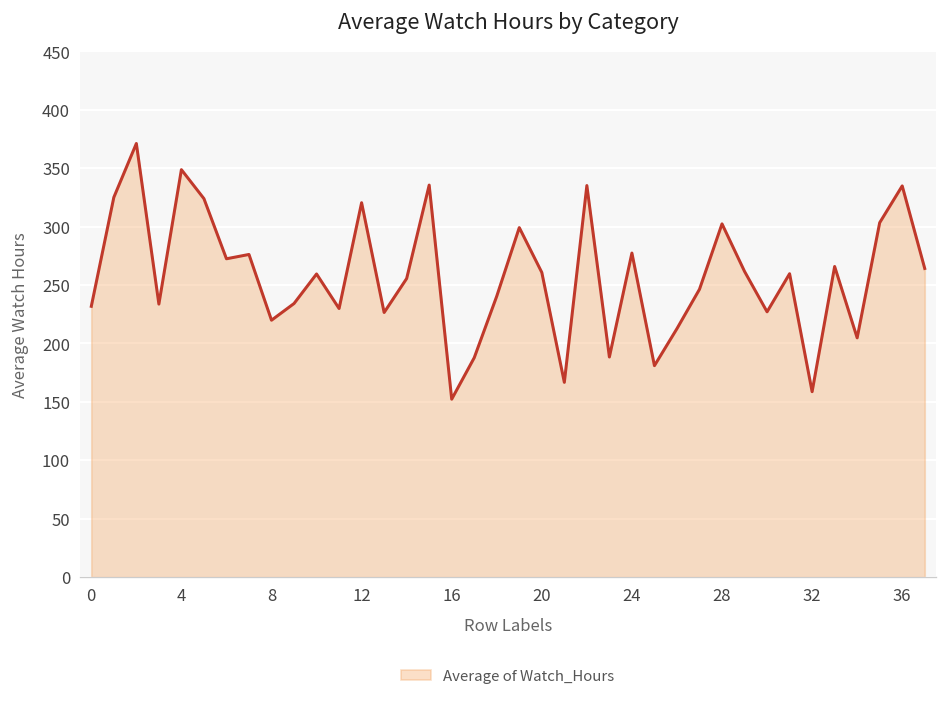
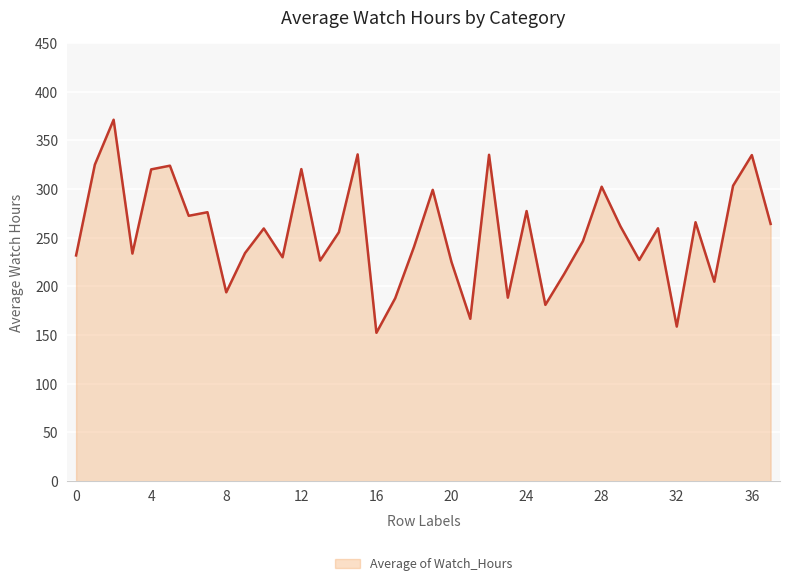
4: 350 -> 320
8: 220 -> 190
20: 260 -> 230
